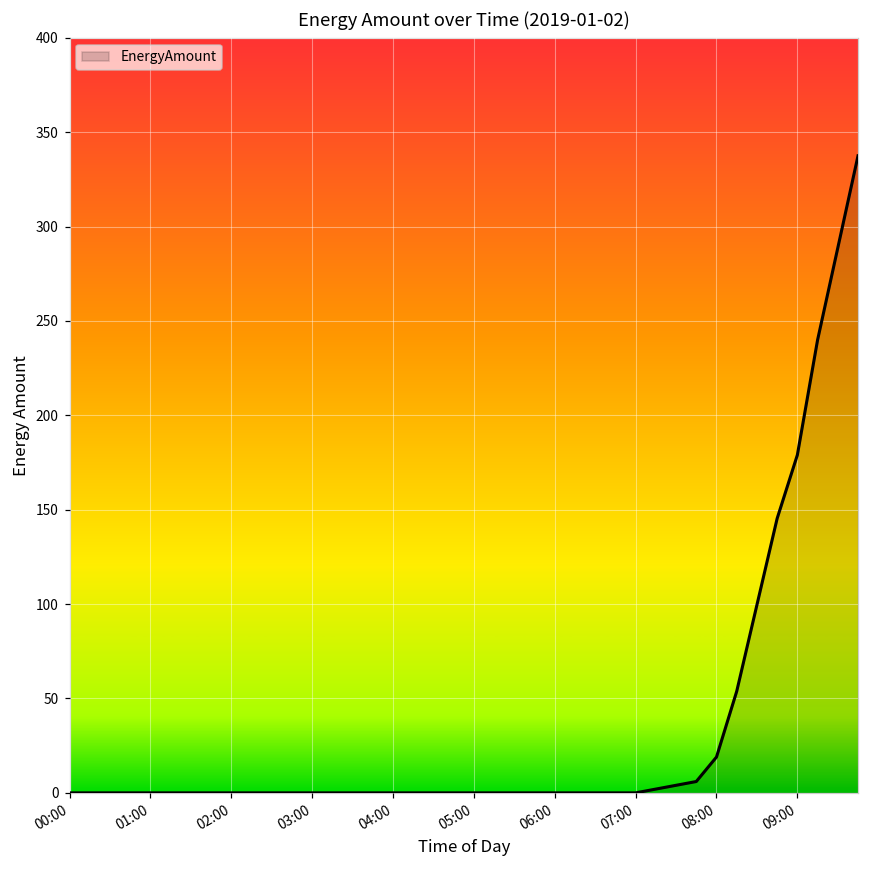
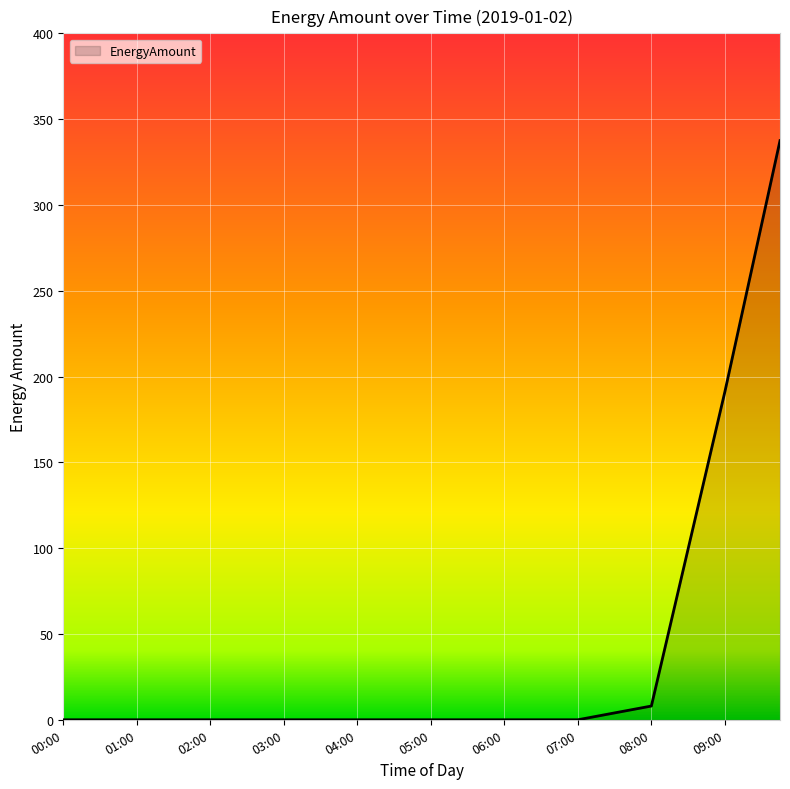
08:00: 19 -> 8
09:00: 179 -> 191
